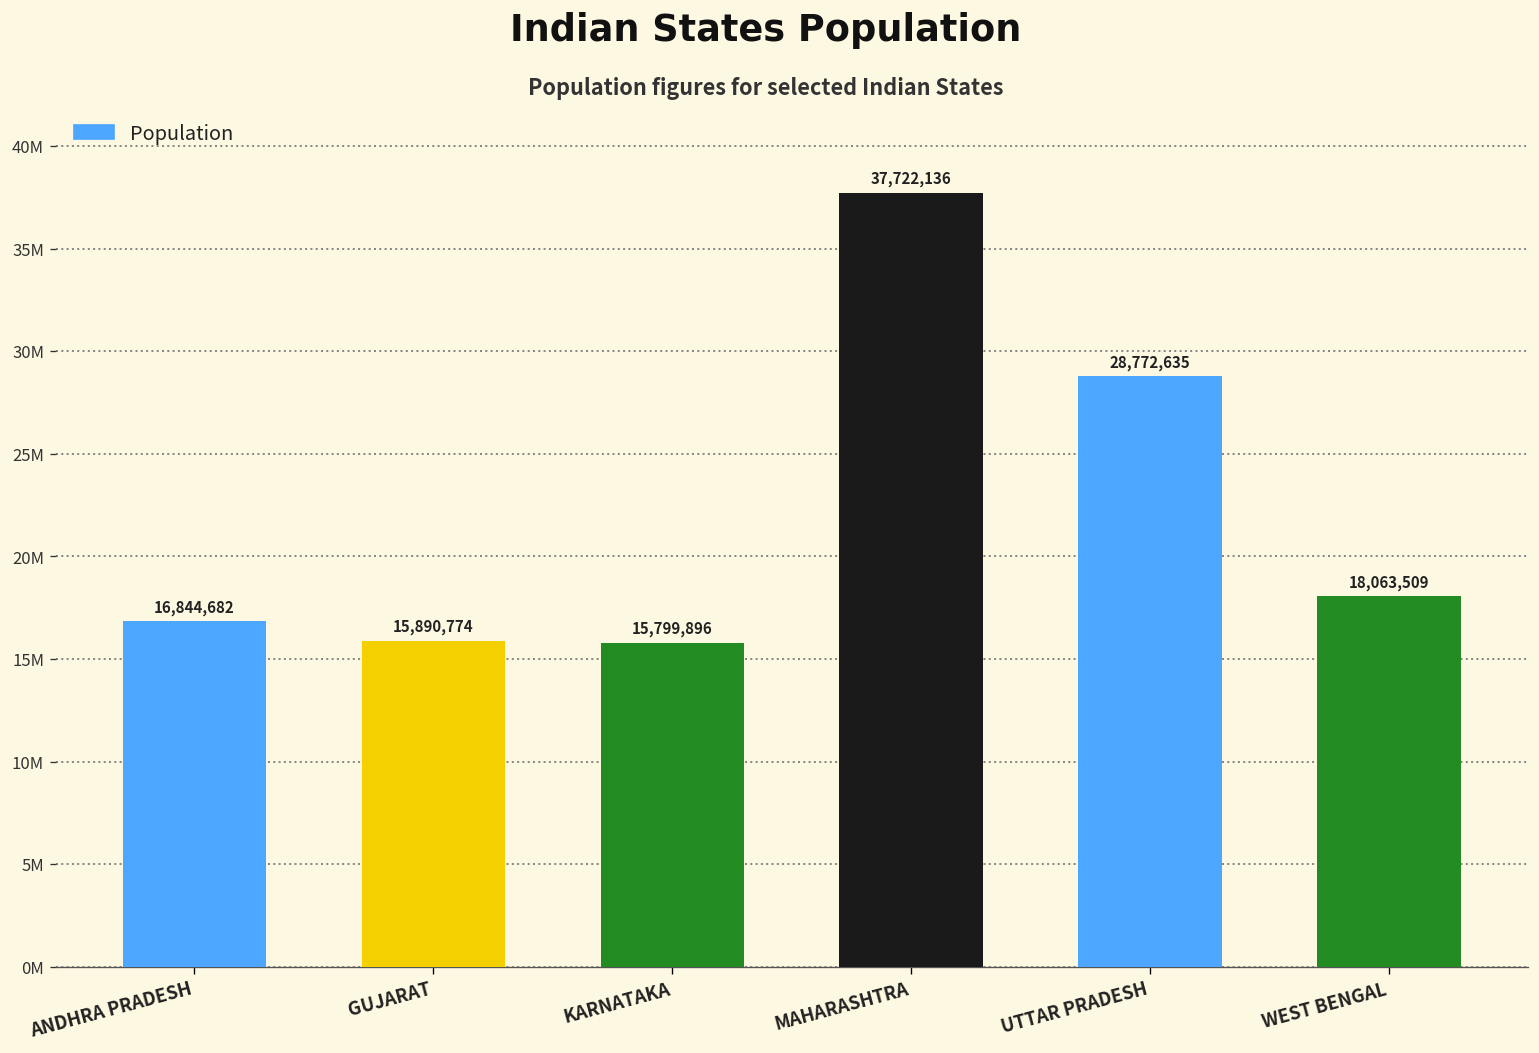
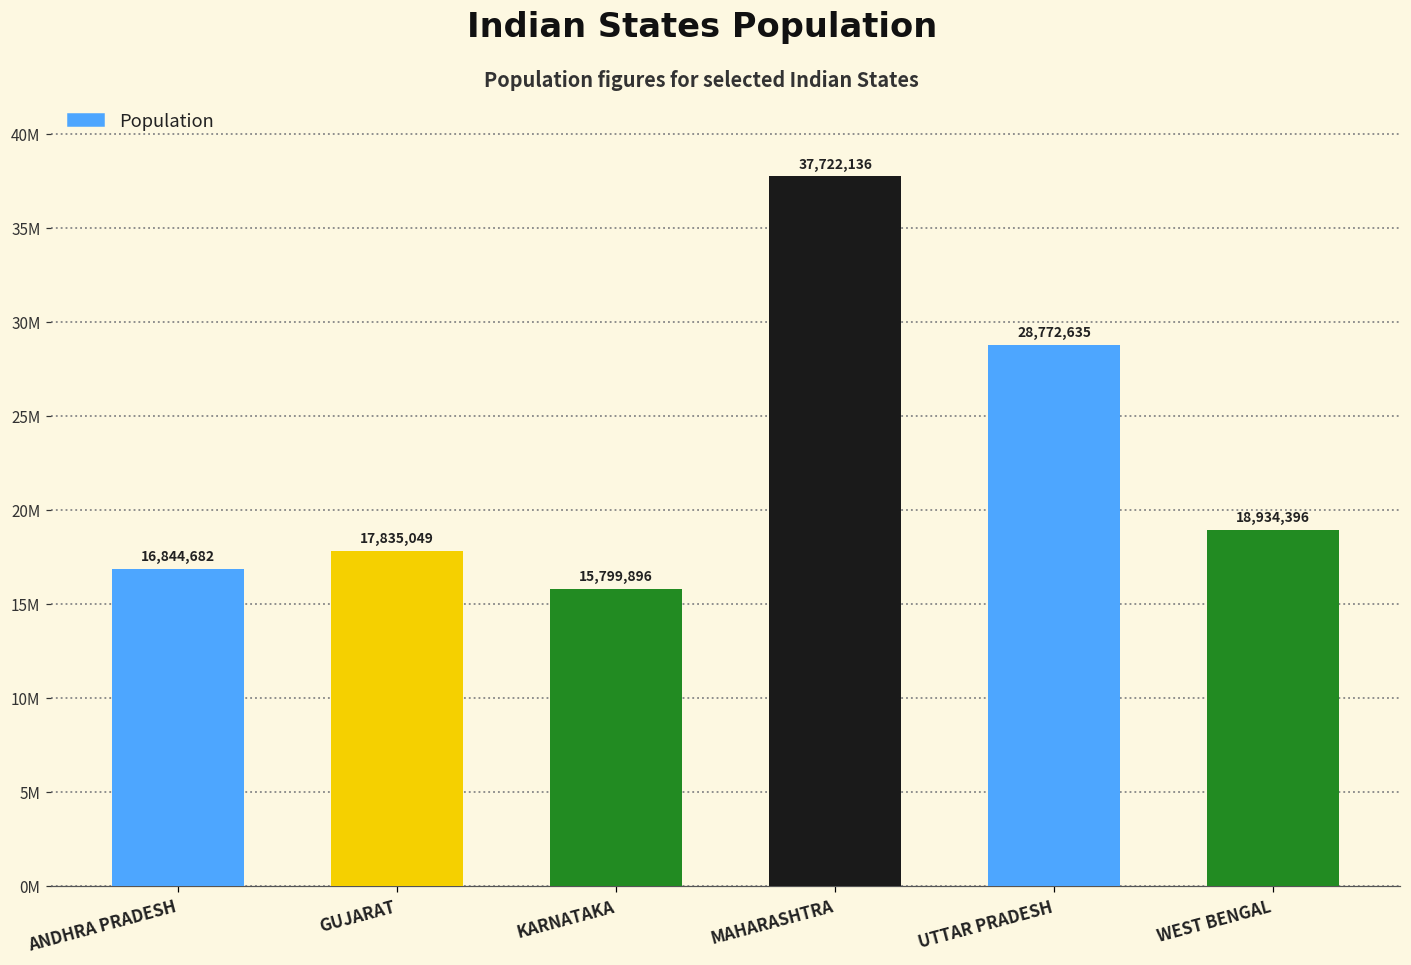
GUJARAT: 15,890,774 -> 17,835,049
WEST BENGAL: 18,063,509 -> 18,934,396
